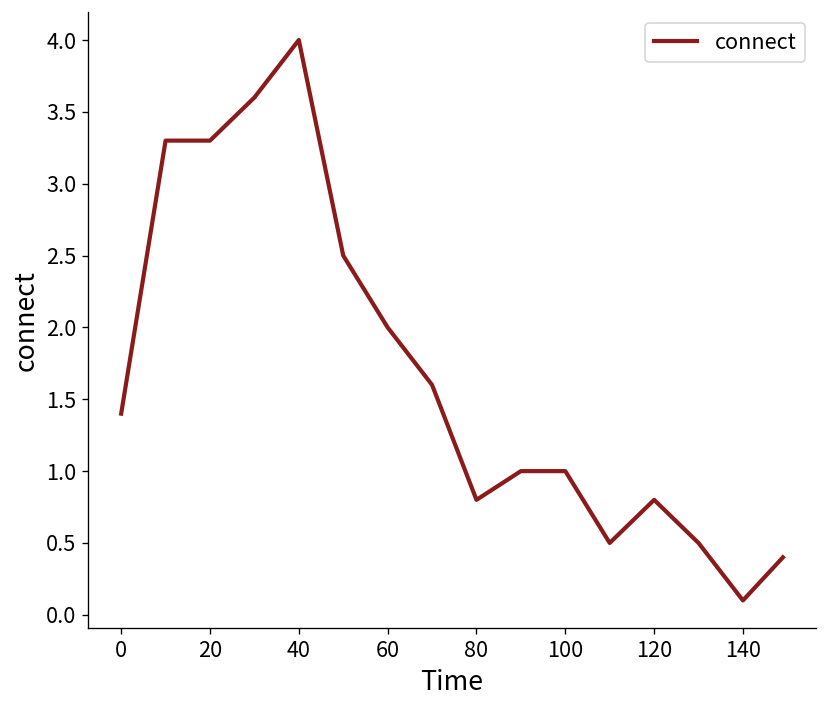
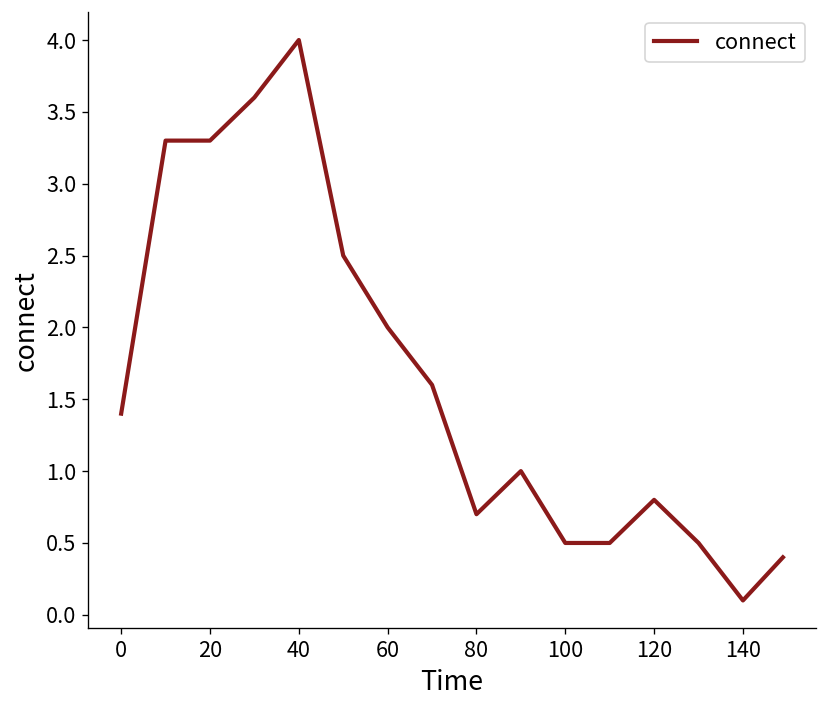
80: 0.8 -> 0.7
100: 1.0 -> 0.5
